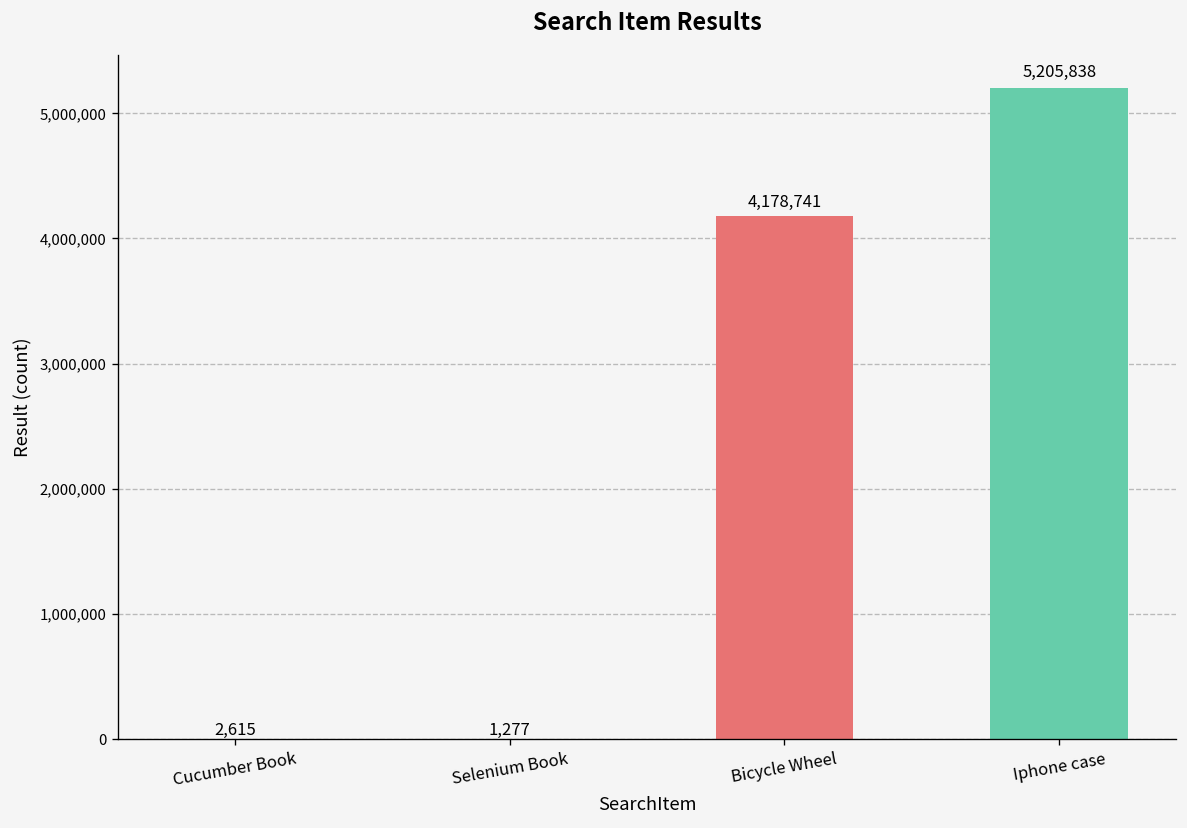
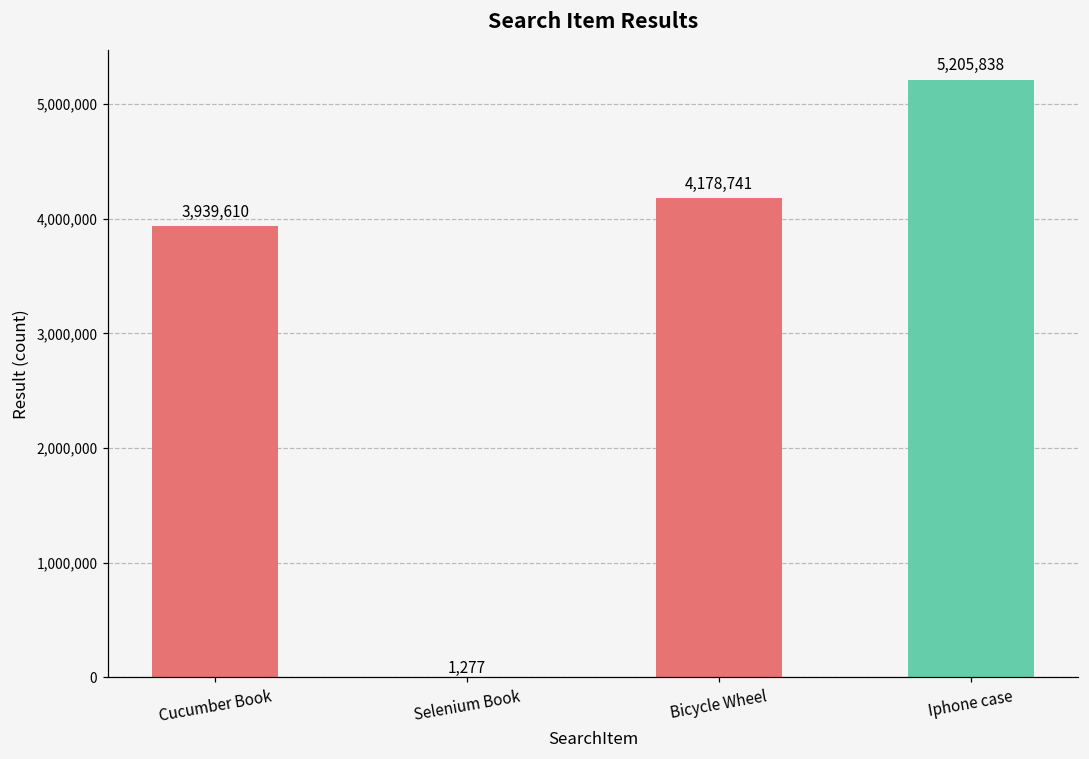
Cucumber Book: 2,615 -> 3,939,610
